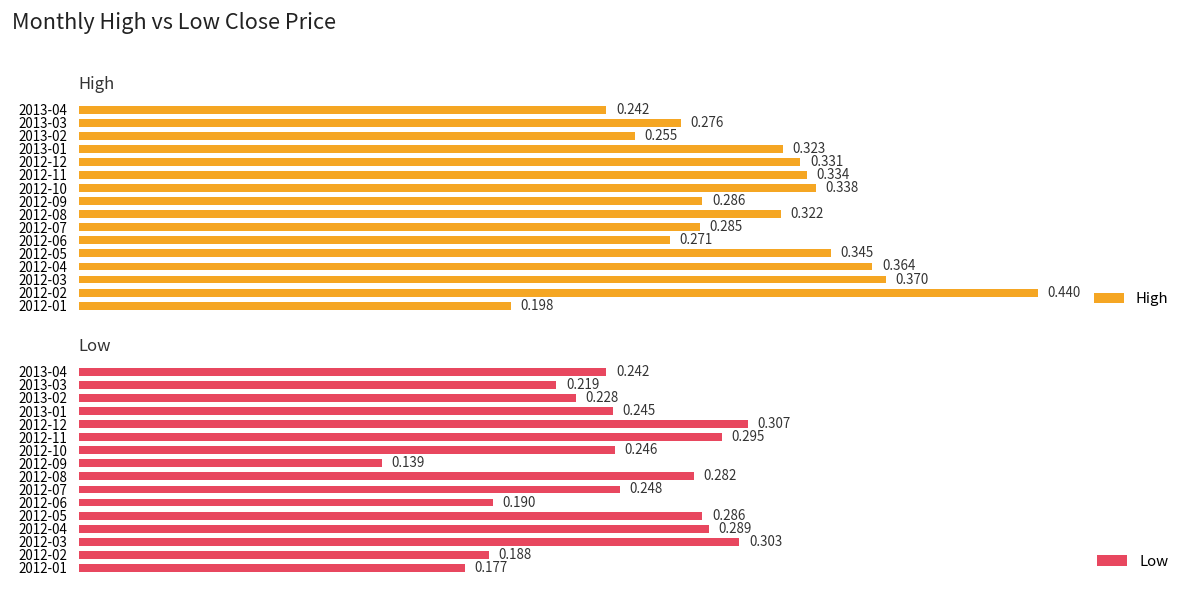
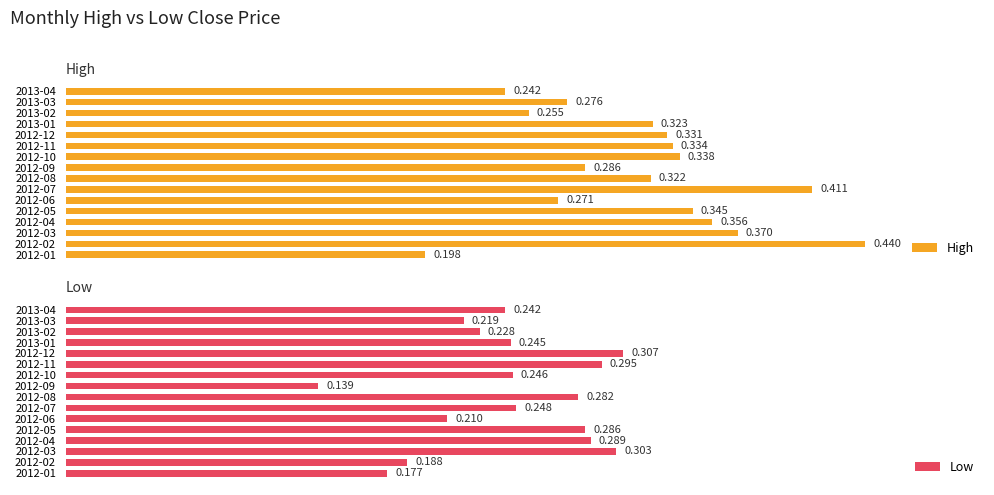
High, 2012-07: 0.285 -> 0.411
High, 2012-04: 0.364 -> 0.356
Low, 2012-06: 0.190 -> 0.210
